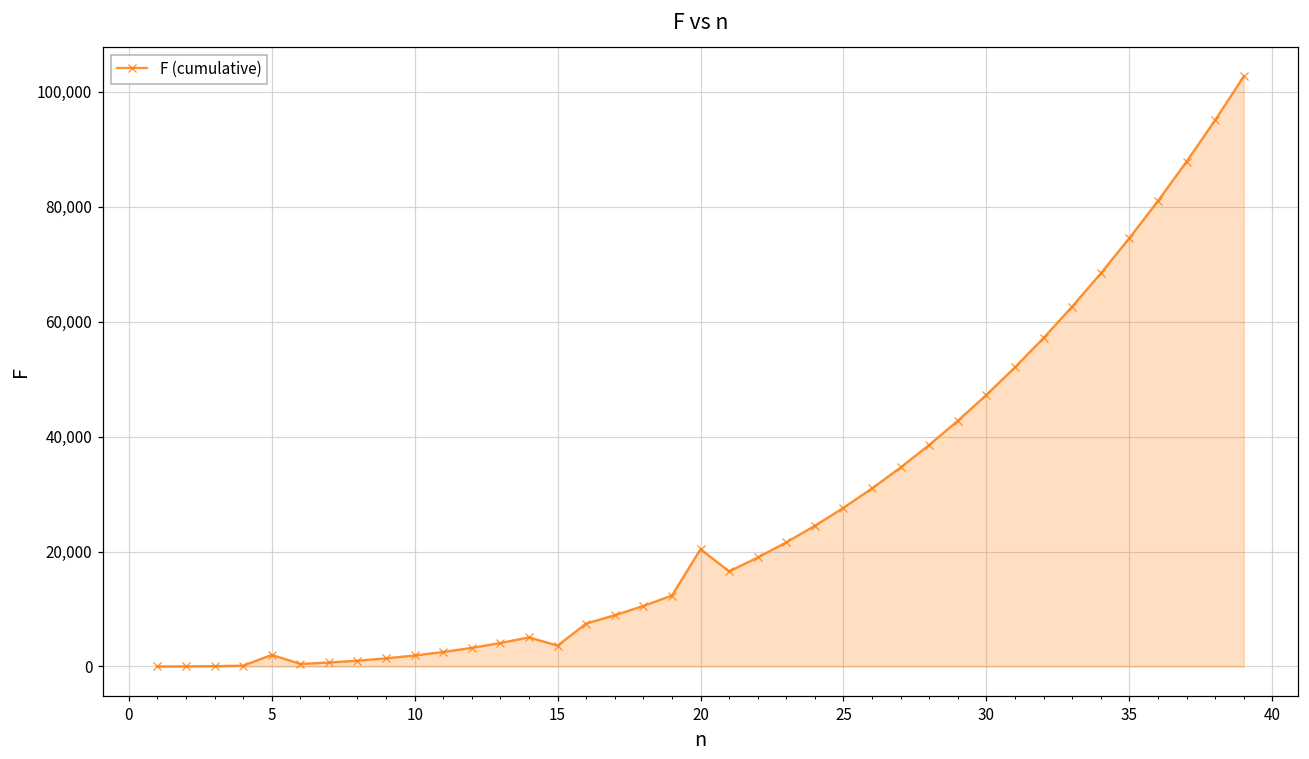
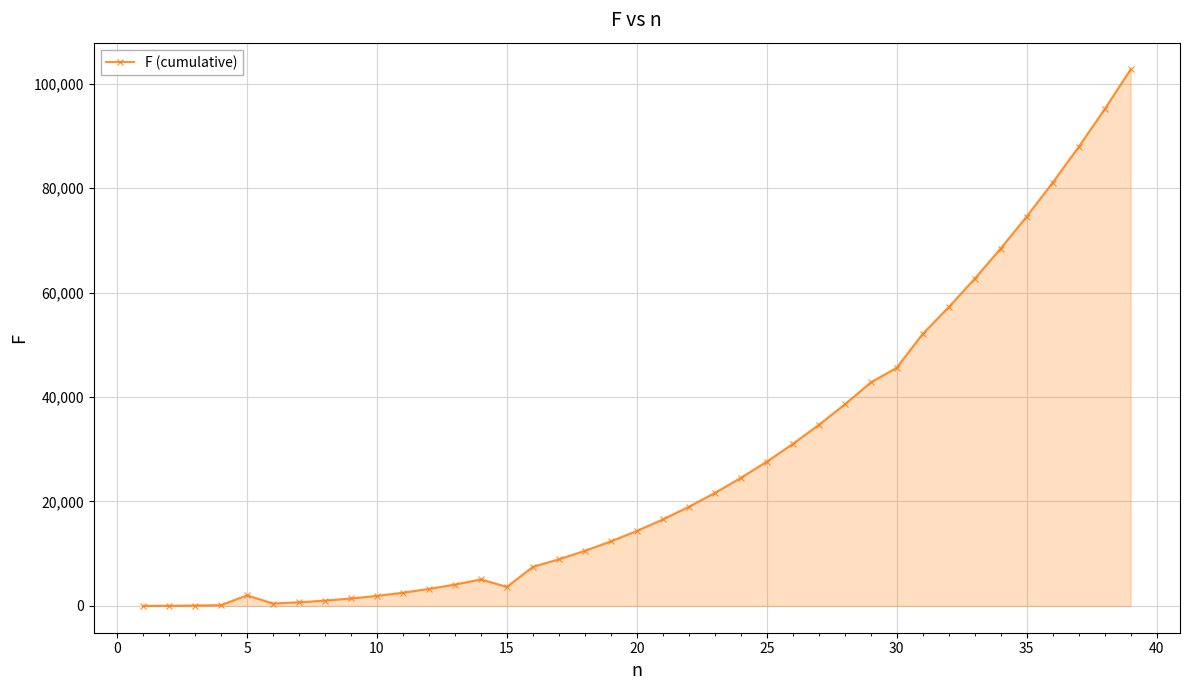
20: 20,000 -> 14,000
30: 47,000 -> 46,000
